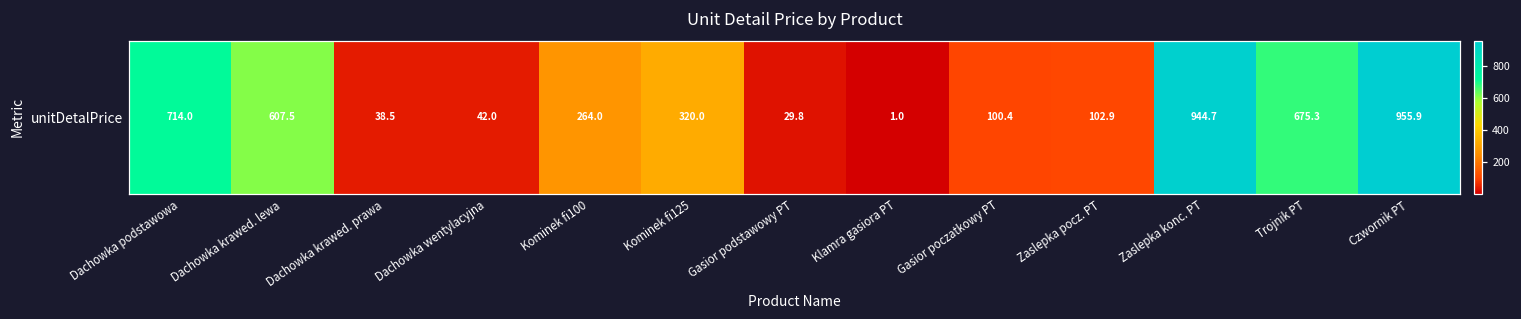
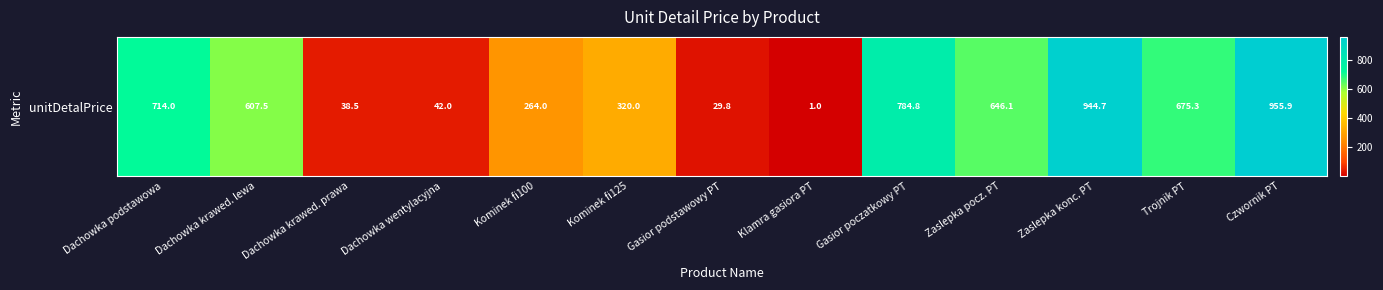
unitDetalPrice, Gasior poczatkowy PT: 100.4 -> 784.8
unitDetalPrice, Zaslepka pocz. PT: 102.9 -> 646.1
